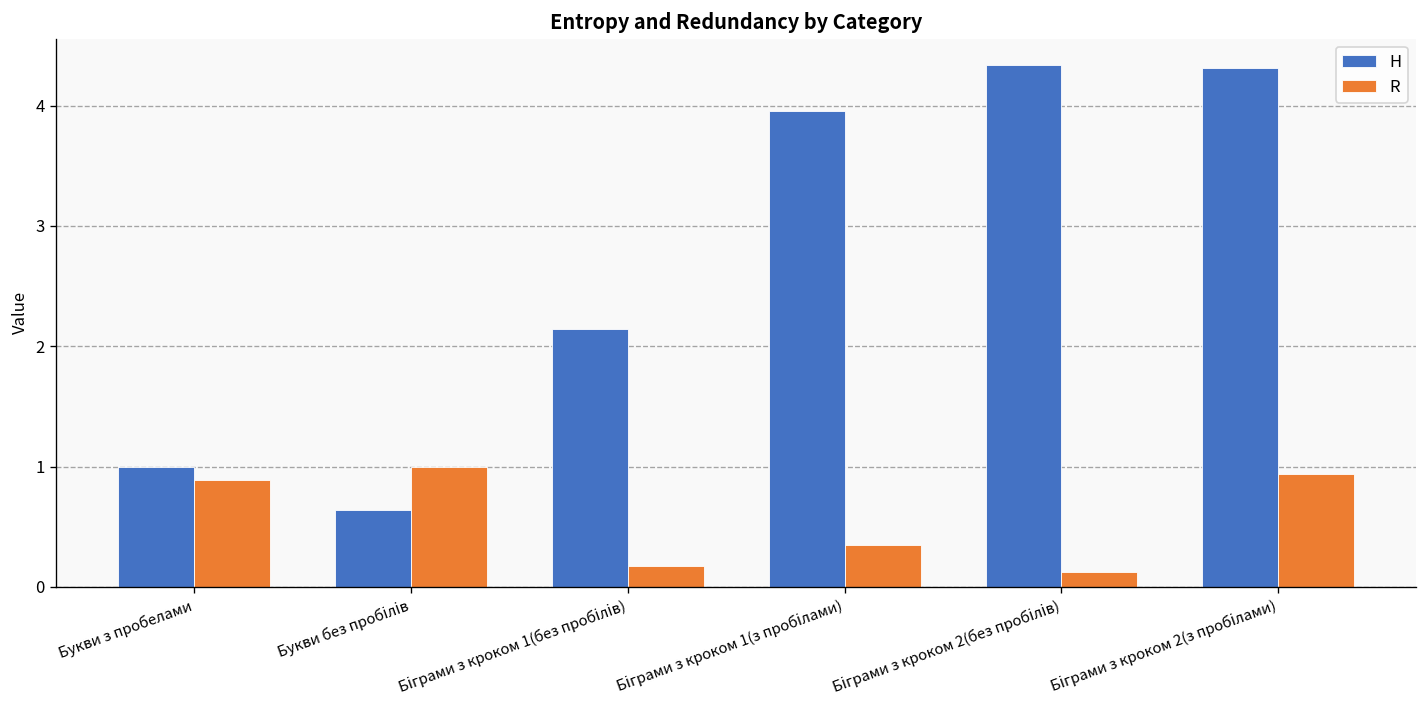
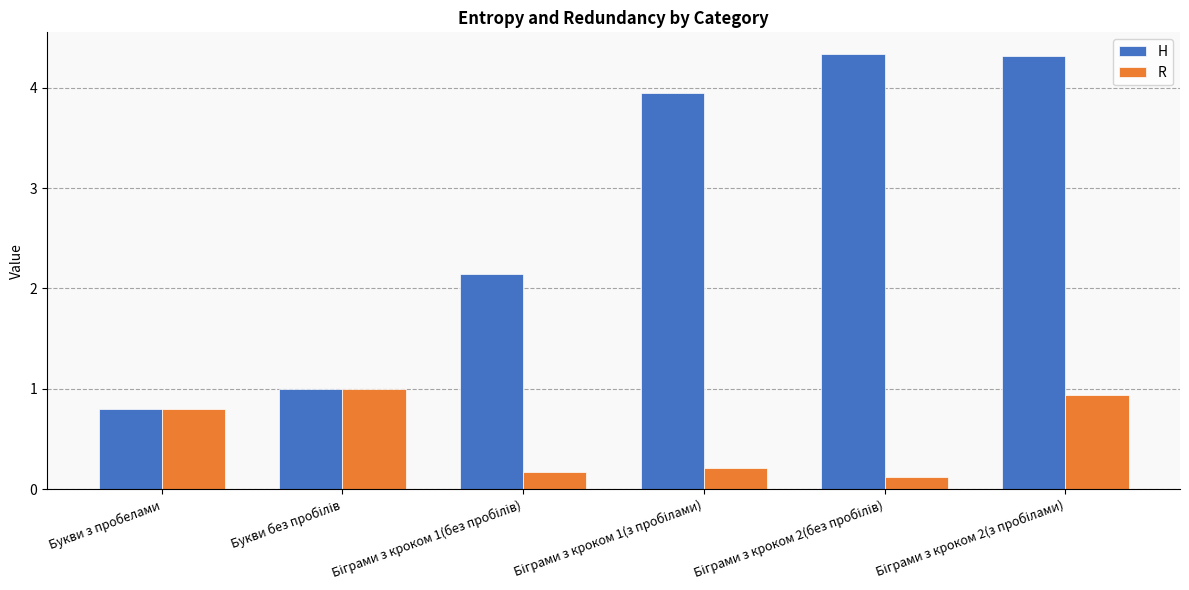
Н, Букви з пробелами: 1.00 -> 0.79
R, Букви з пробелами: 0.89 -> 0.80
Н, Букви без пробілів: 0.64 -> 1.00
R, Біграми з кроком 1(з пробілами): 0.35 -> 0.21
